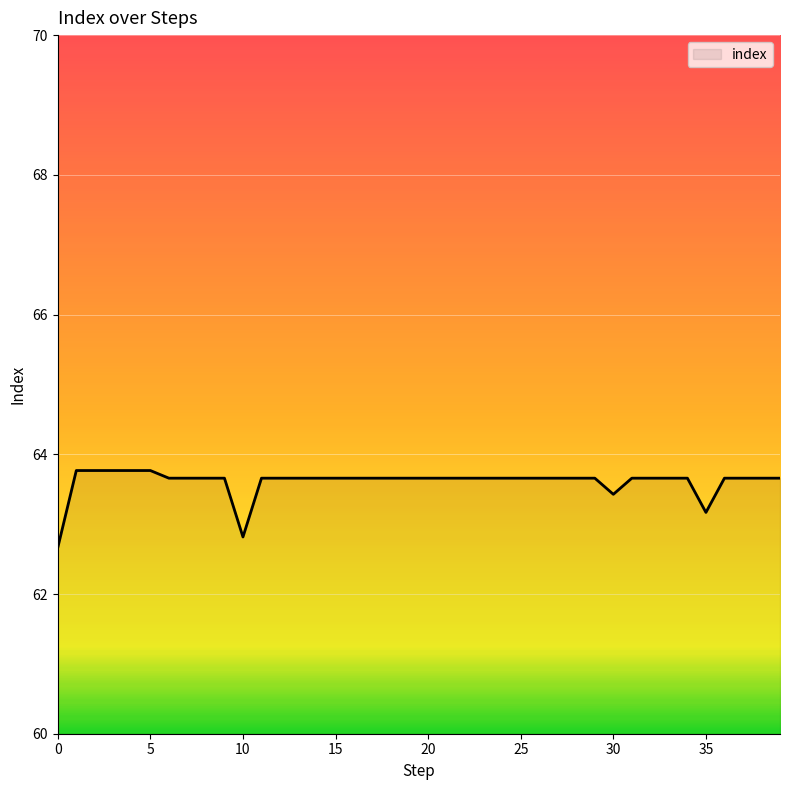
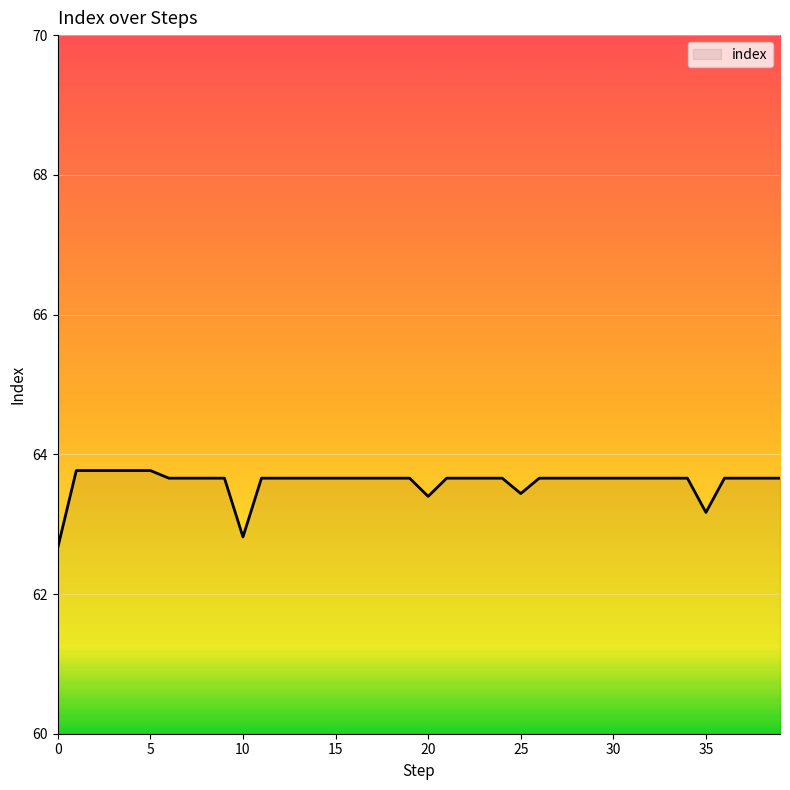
20: 63.7 -> 63.4
25: 63.7 -> 63.4
30: 63.4 -> 63.7
